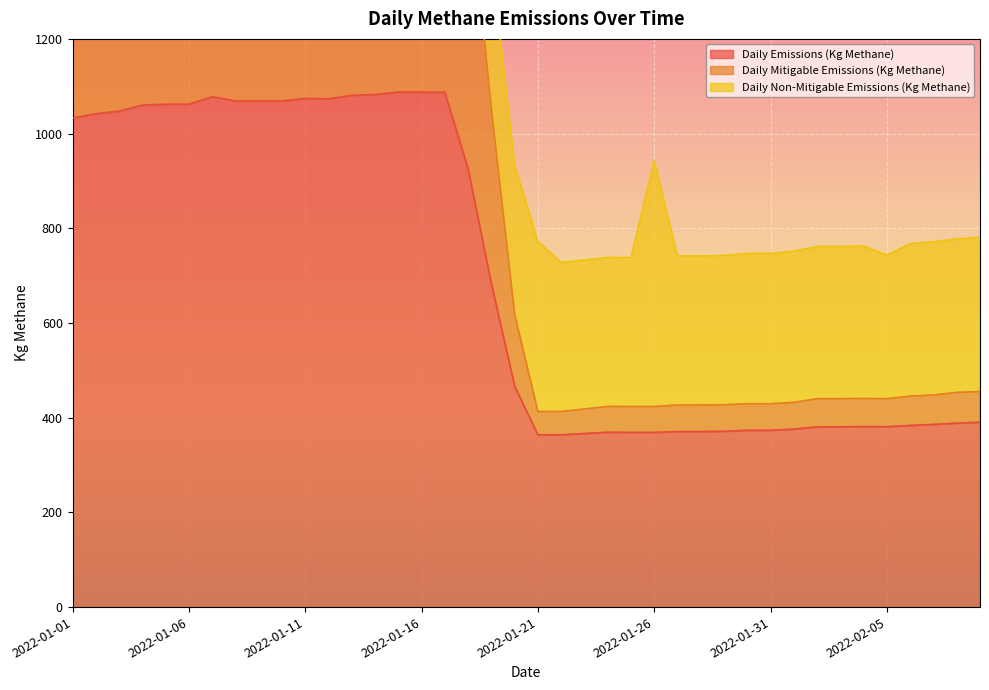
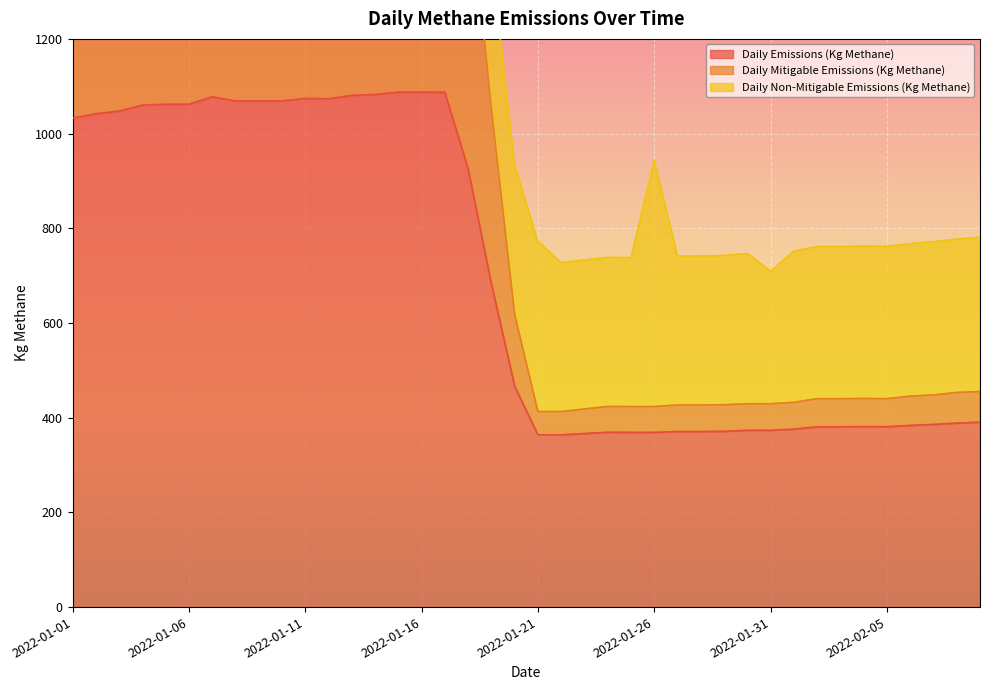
Daily Non-Mitigable Emissions (Kg Methane), 2022-01-31: 320 -> 280
Daily Non-Mitigable Emissions (Kg Methane), 2022-02-05: 300 -> 320
